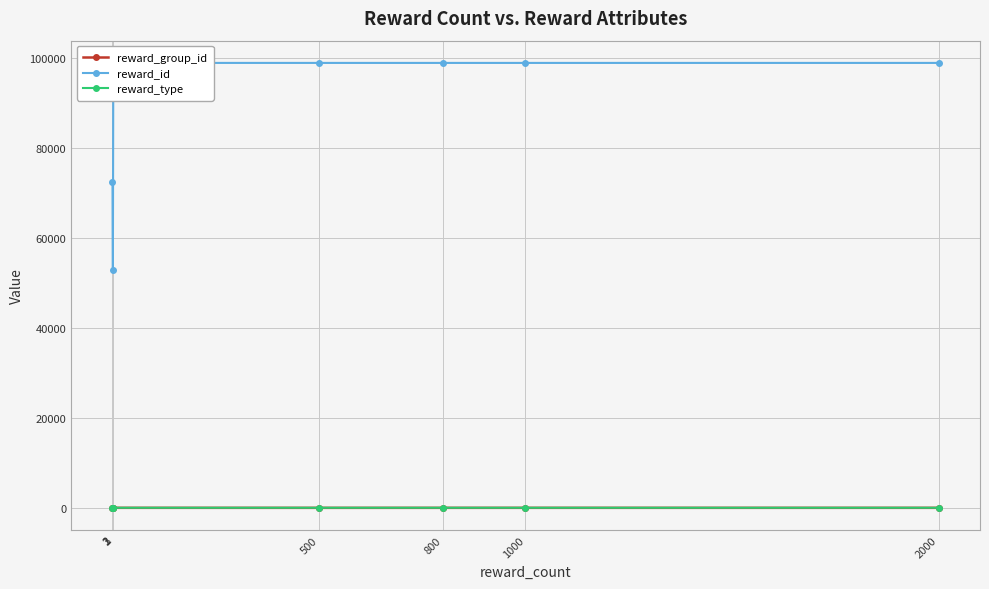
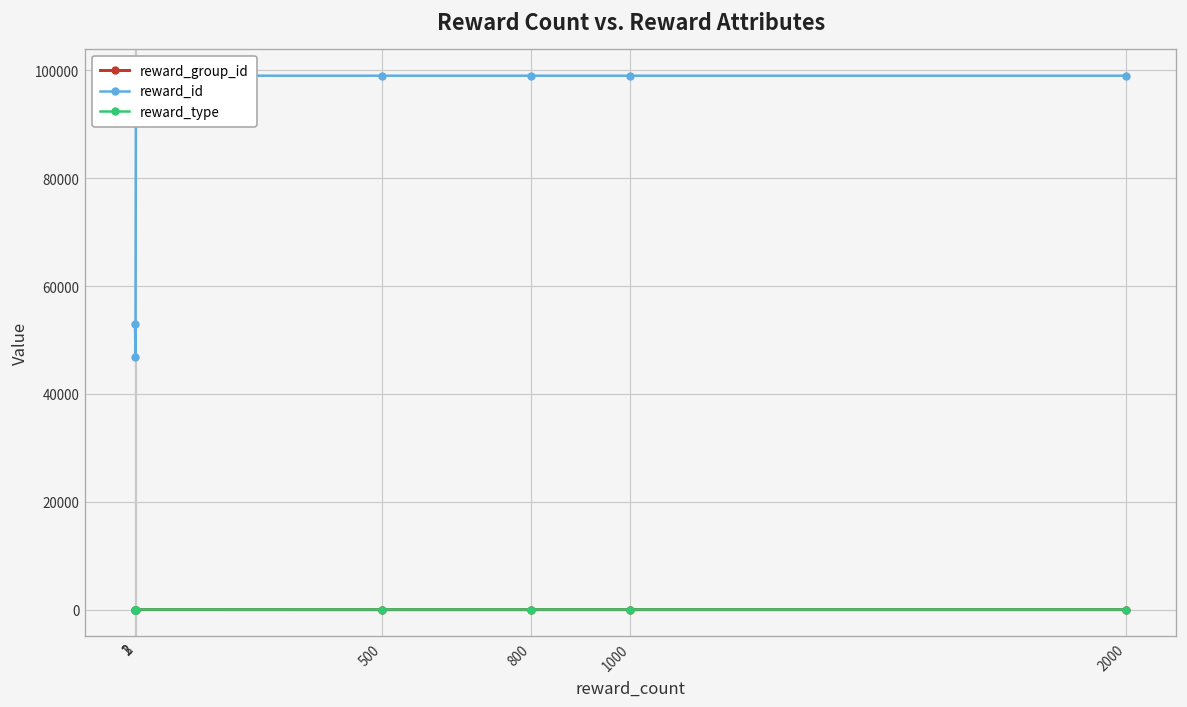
reward_id, 1: 73000 -> 53000
reward_id, 2: 53000 -> 47000
